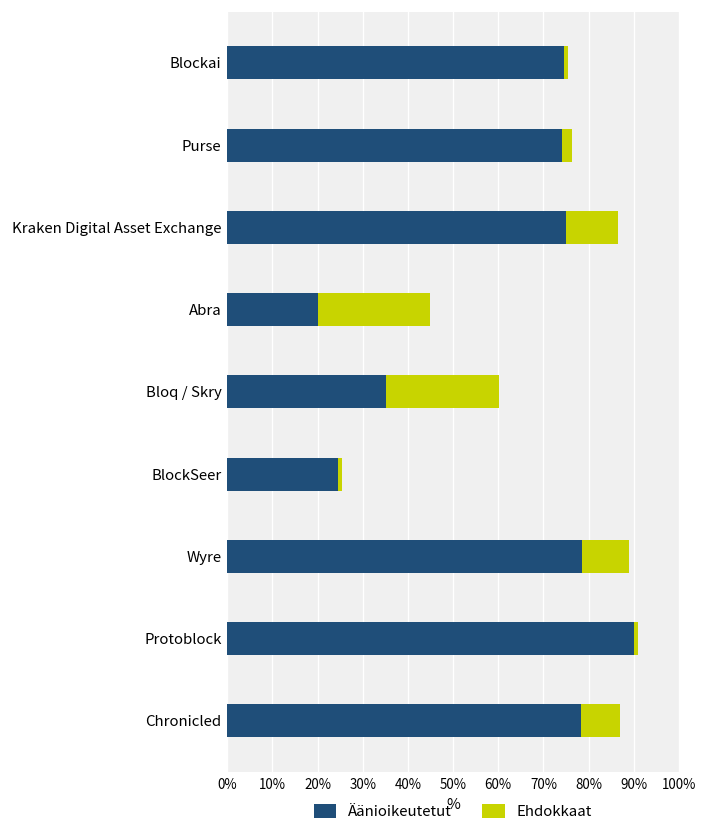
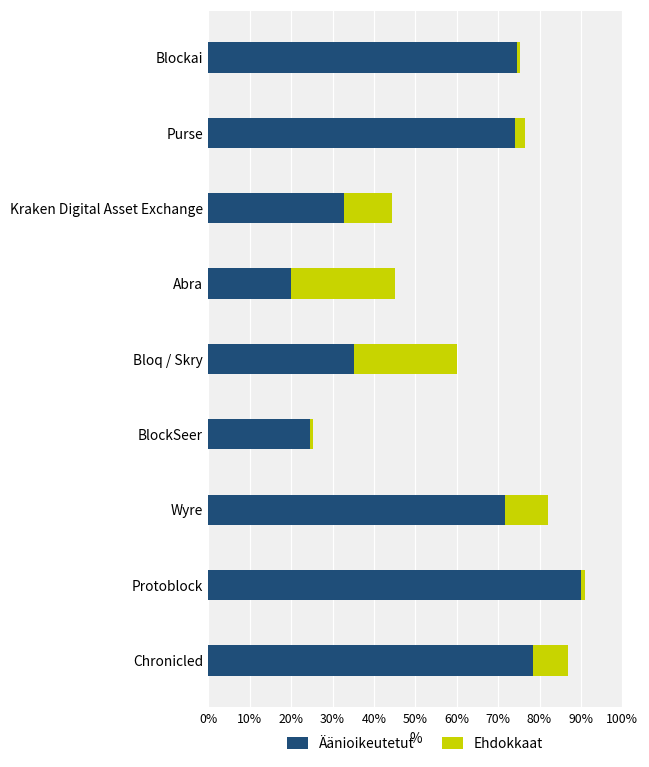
Äänioikeutetut, Kraken Digital Asset Exchange: 75% -> 33%
Äänioikeutetut, Wyre: 79% -> 72%
